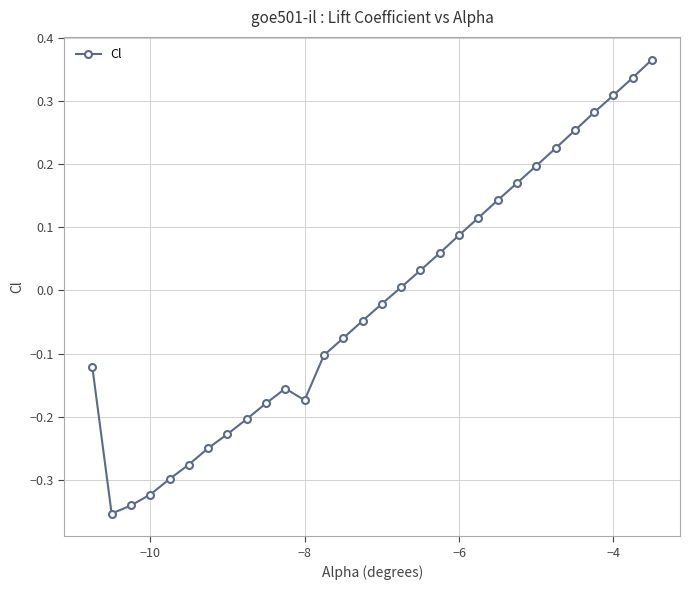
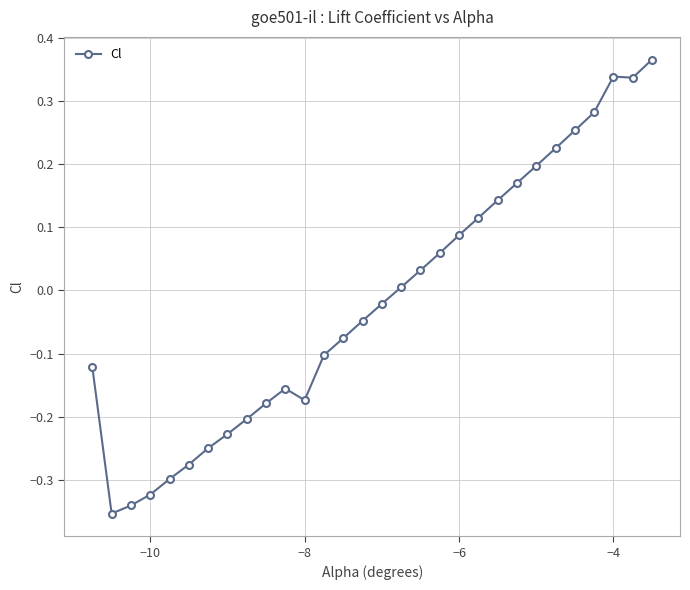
−4: 0.31 -> 0.34
